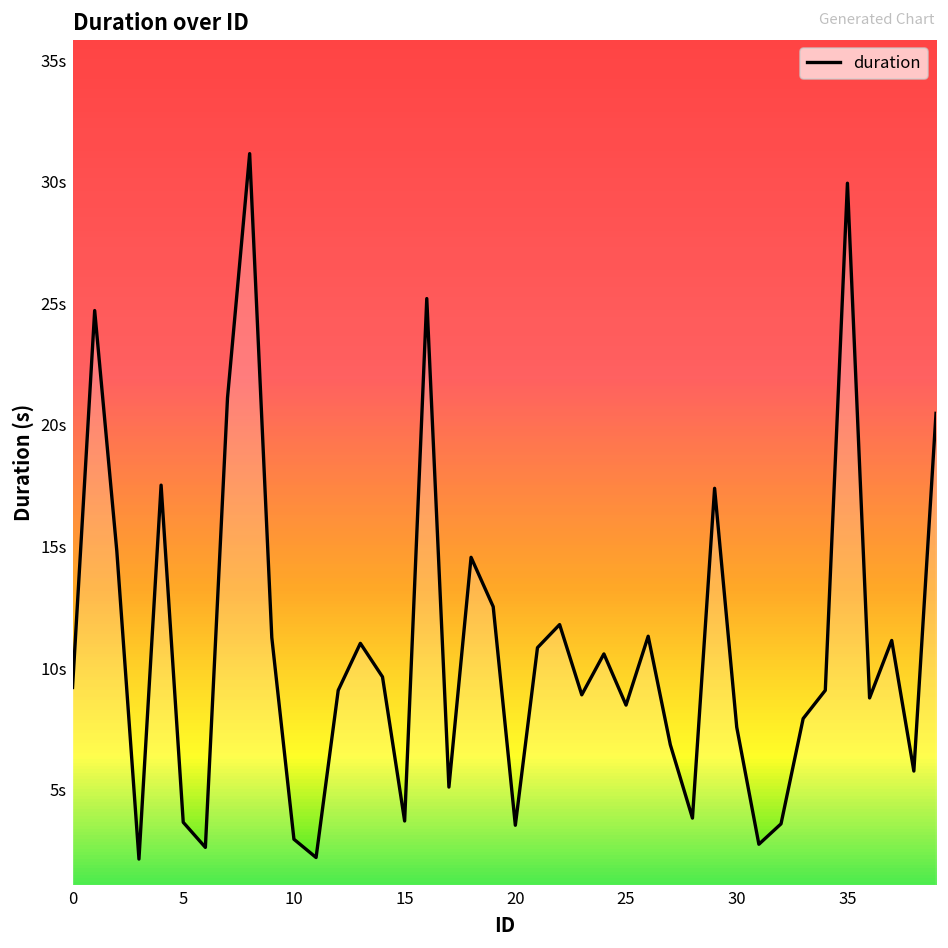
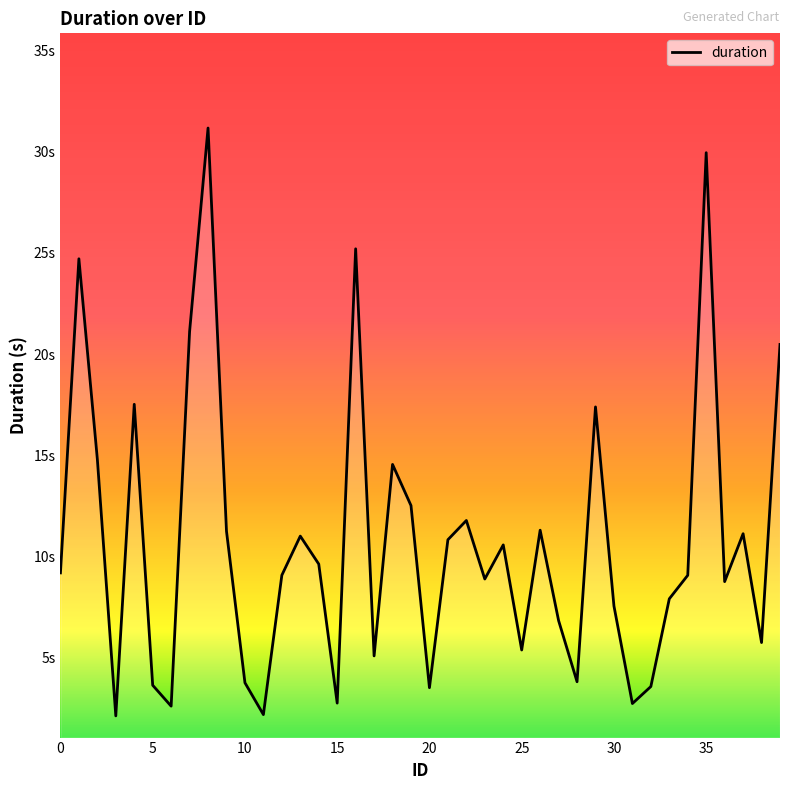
10: 3.0s -> 3.8s
15: 3.7s -> 2.8s
25: 8.5s -> 5.4s
